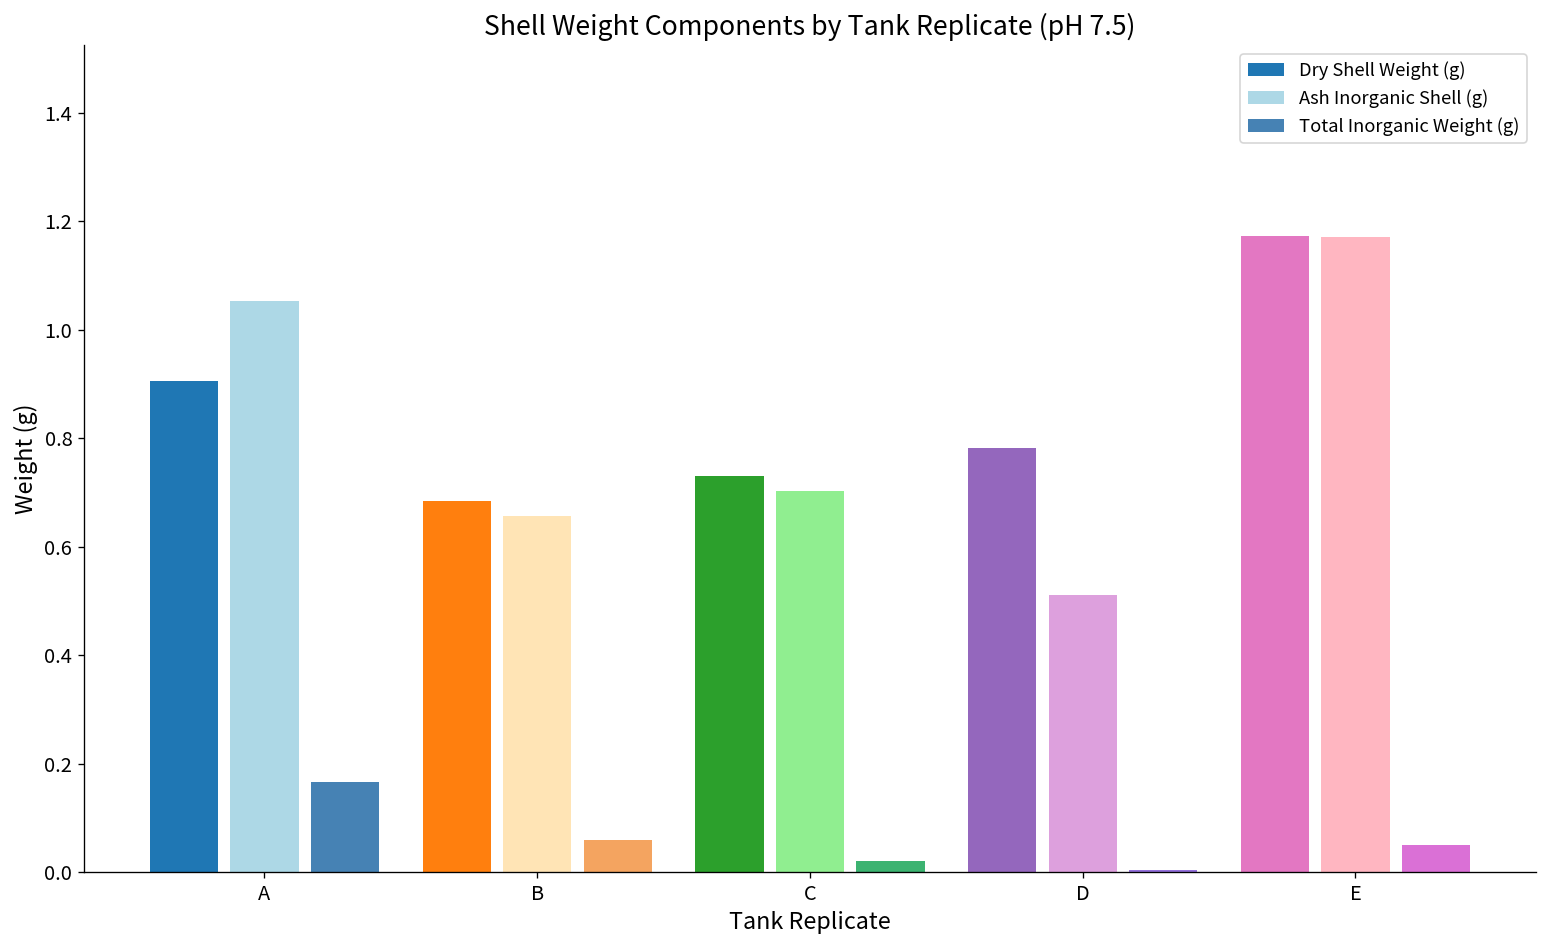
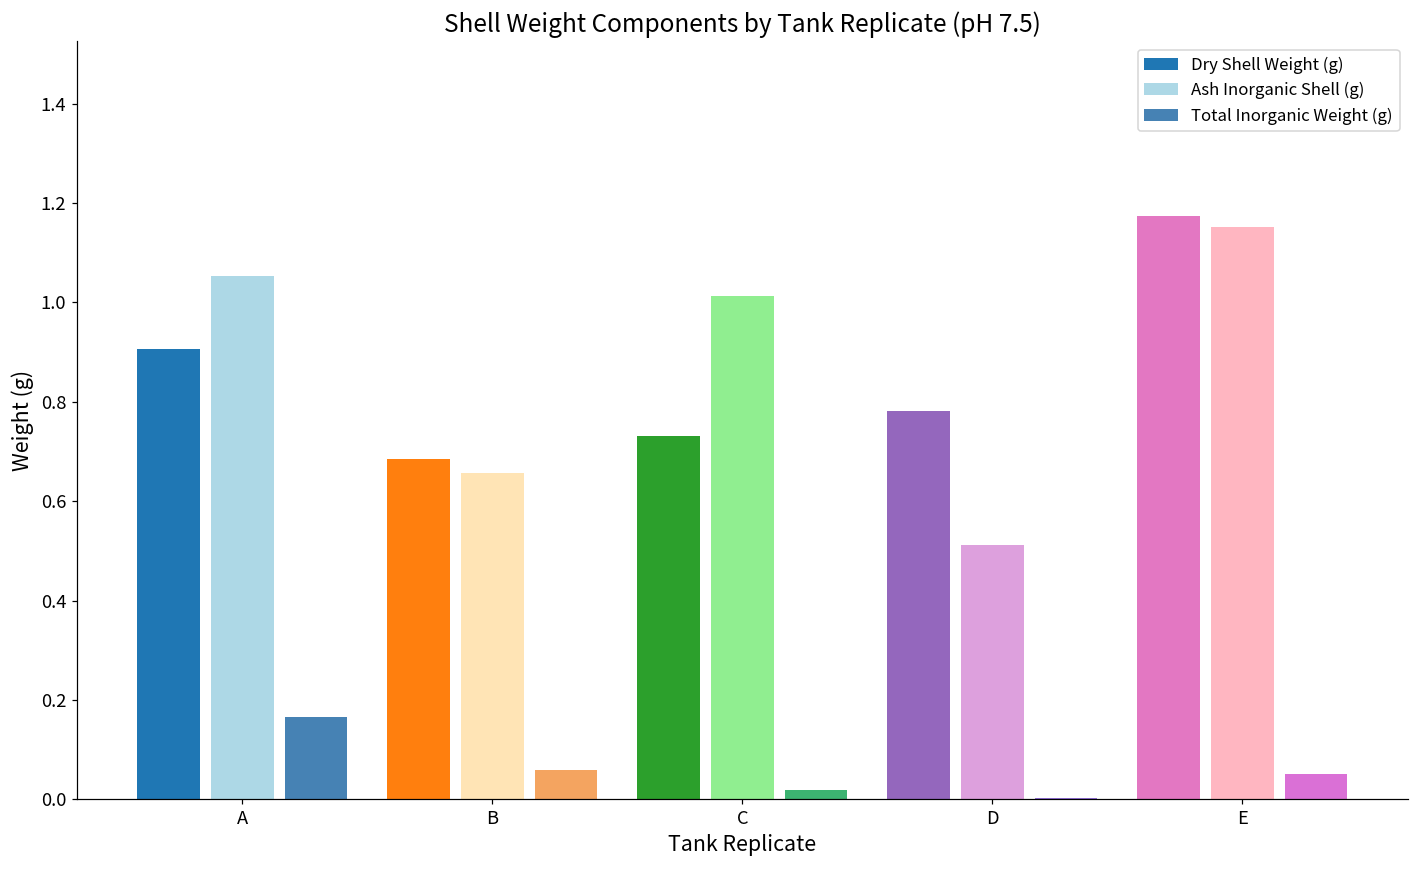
Ash Inorganic Shell (g), C: 0.70 -> 1.01
Ash Inorganic Shell (g), E: 1.17 -> 1.15
